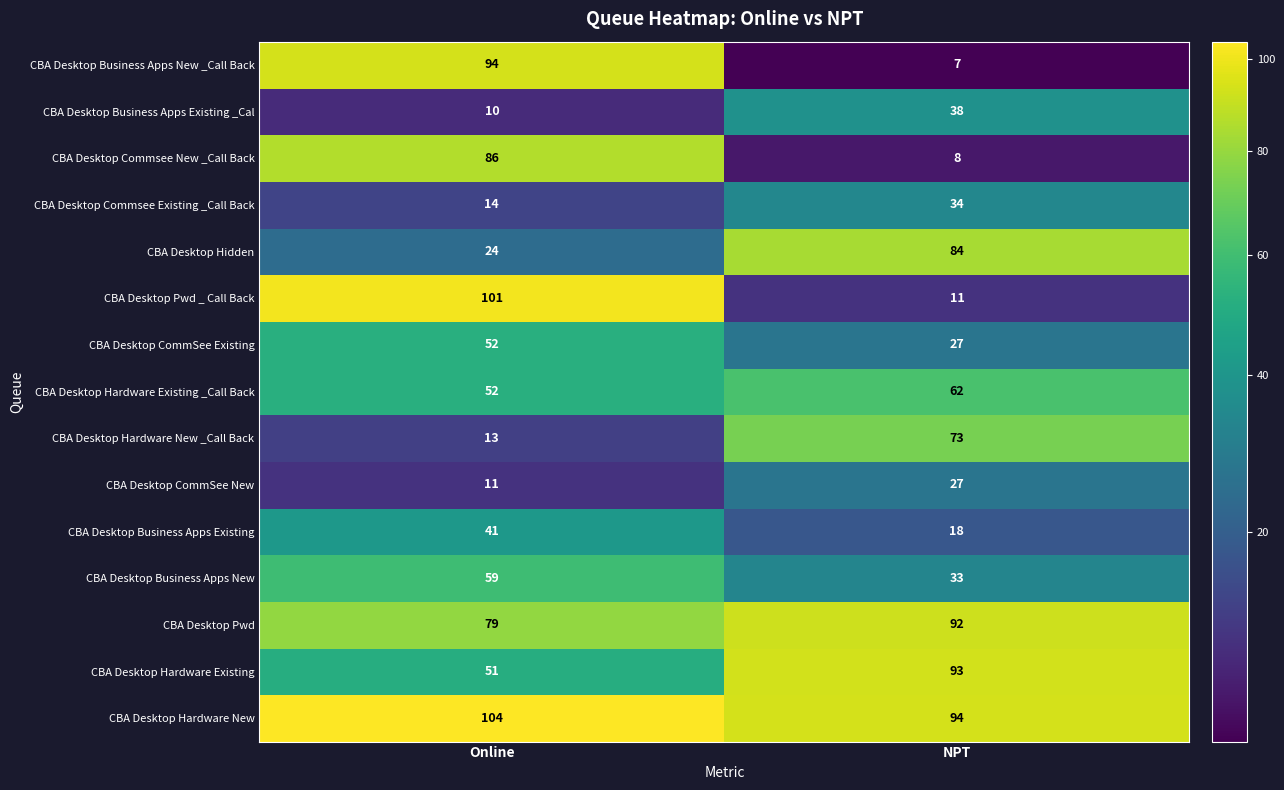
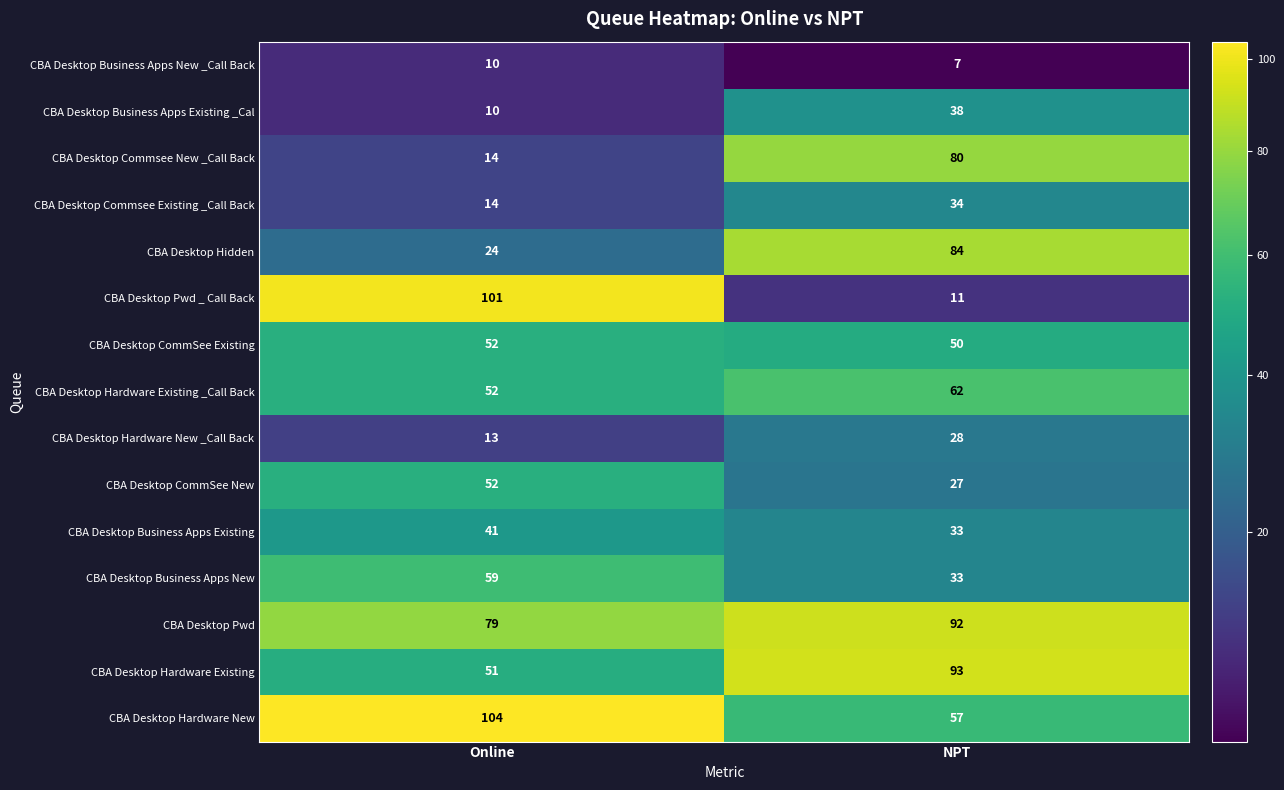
CBA Desktop Business Apps New _Call Back, Online: 94 -> 10
CBA Desktop Commsee New _Call Back, Online: 86 -> 14
CBA Desktop Commsee New _Call Back, NPT: 8 -> 80
CBA Desktop CommSee Existing, NPT: 27 -> 50
CBA Desktop Hardware New _Call Back, NPT: 73 -> 28
CBA Desktop CommSee New, Online: 11 -> 52
CBA Desktop Business Apps Existing, NPT: 18 -> 33
CBA Desktop Hardware New, NPT: 94 -> 57
